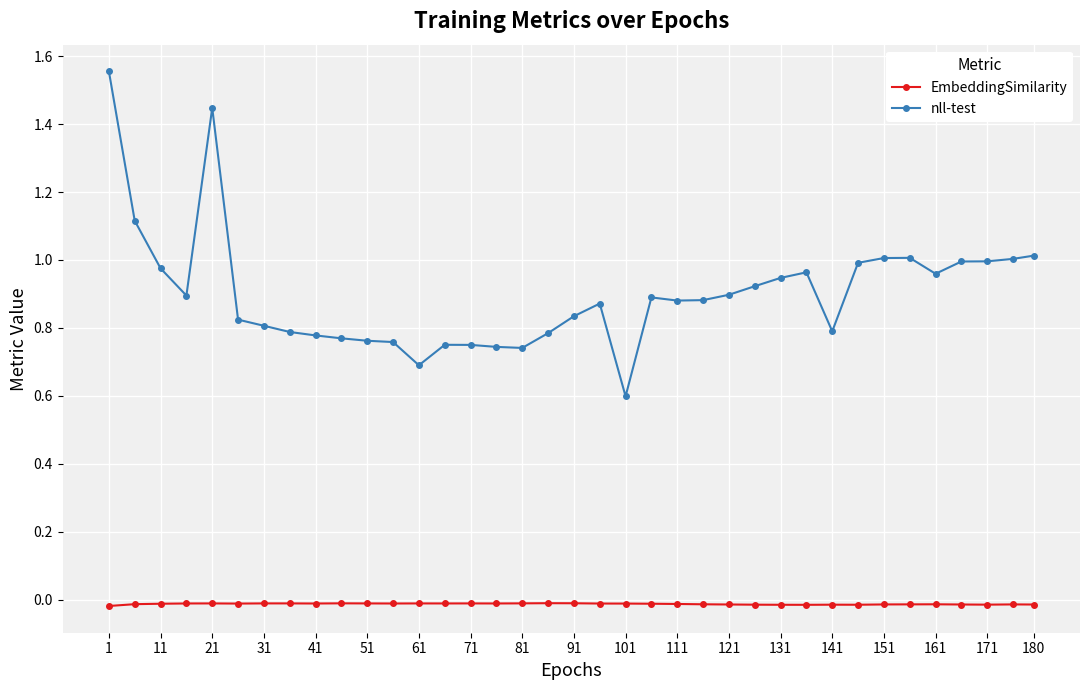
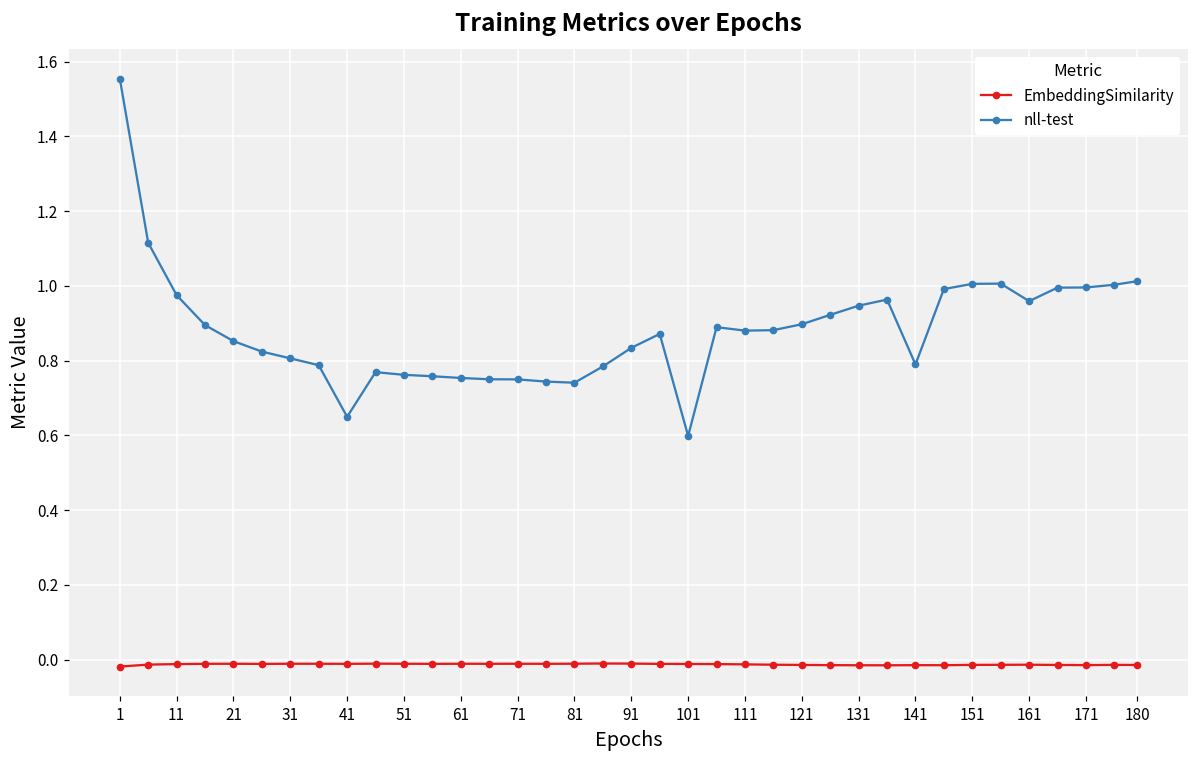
nll-test, 21: 1.45 -> 0.85
nll-test, 41: 0.78 -> 0.65
nll-test, 61: 0.69 -> 0.75
